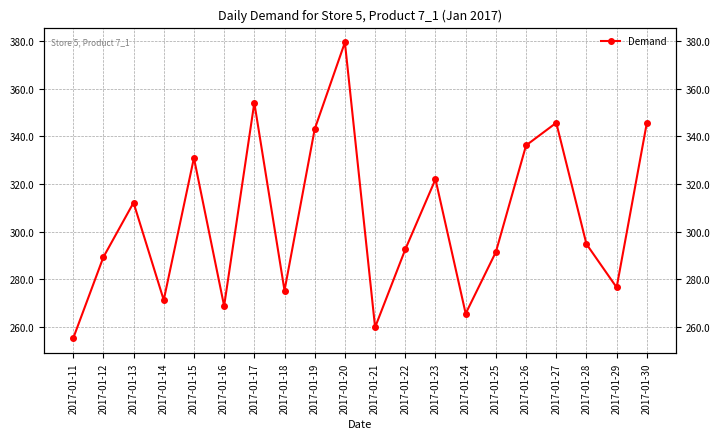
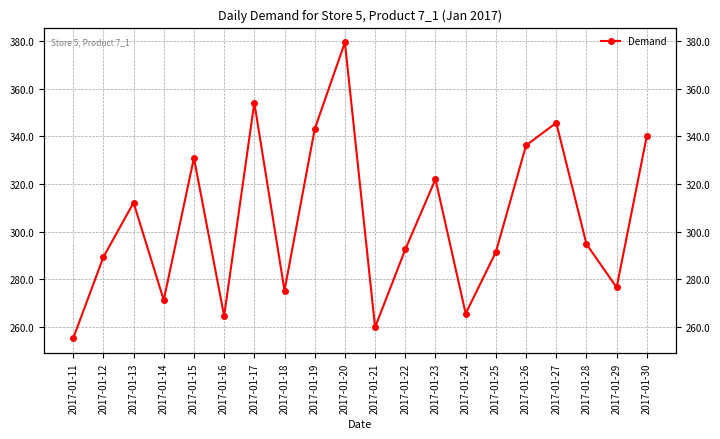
2017-01-16: 269 -> 265
2017-01-30: 346 -> 340
